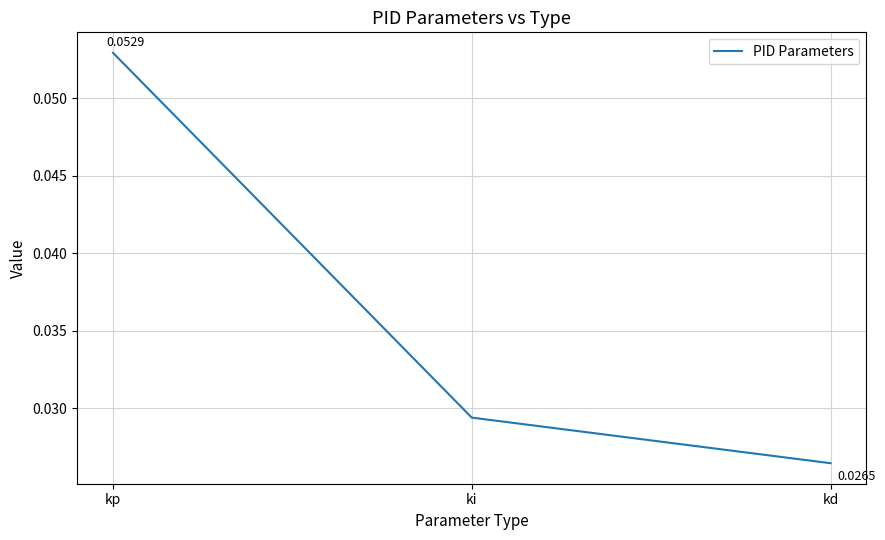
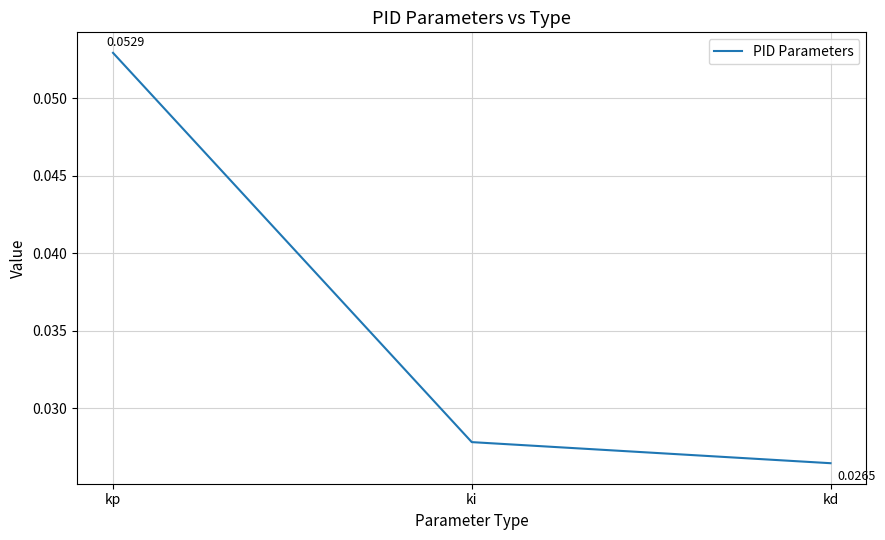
ki: 0.0294 -> 0.0278
